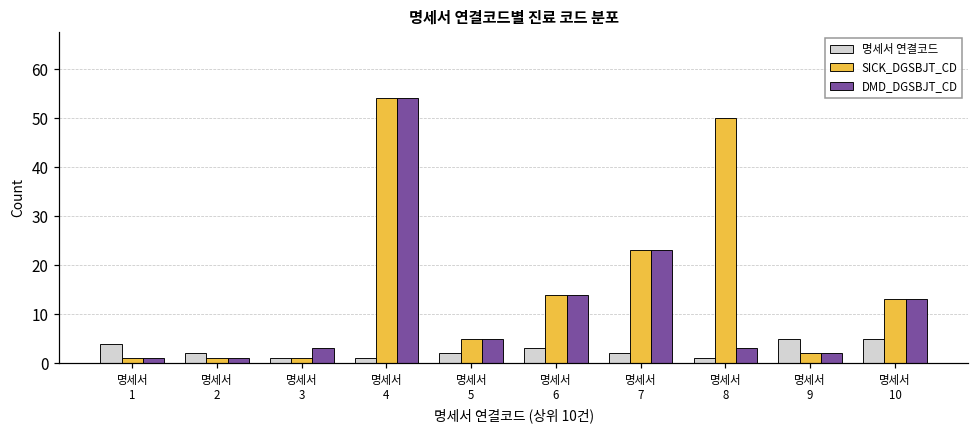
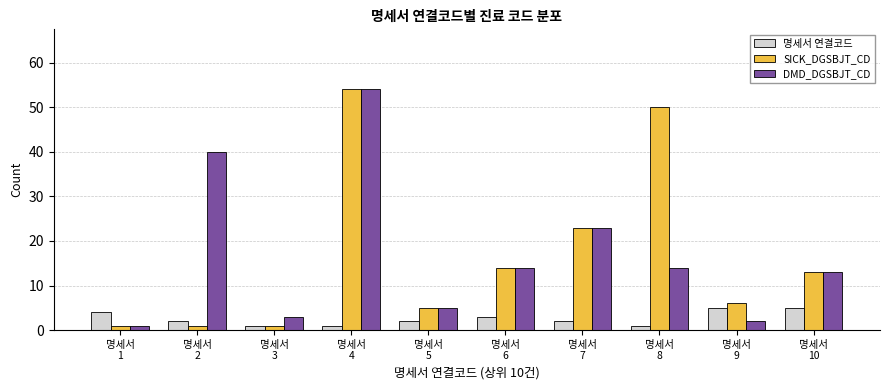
DMD_DGSBJT_CD, 명세서 2: 1 -> 40
DMD_DGSBJT_CD, 명세서 8: 3 -> 14
SICK_DGSBJT_CD, 명세서 9: 2 -> 6
